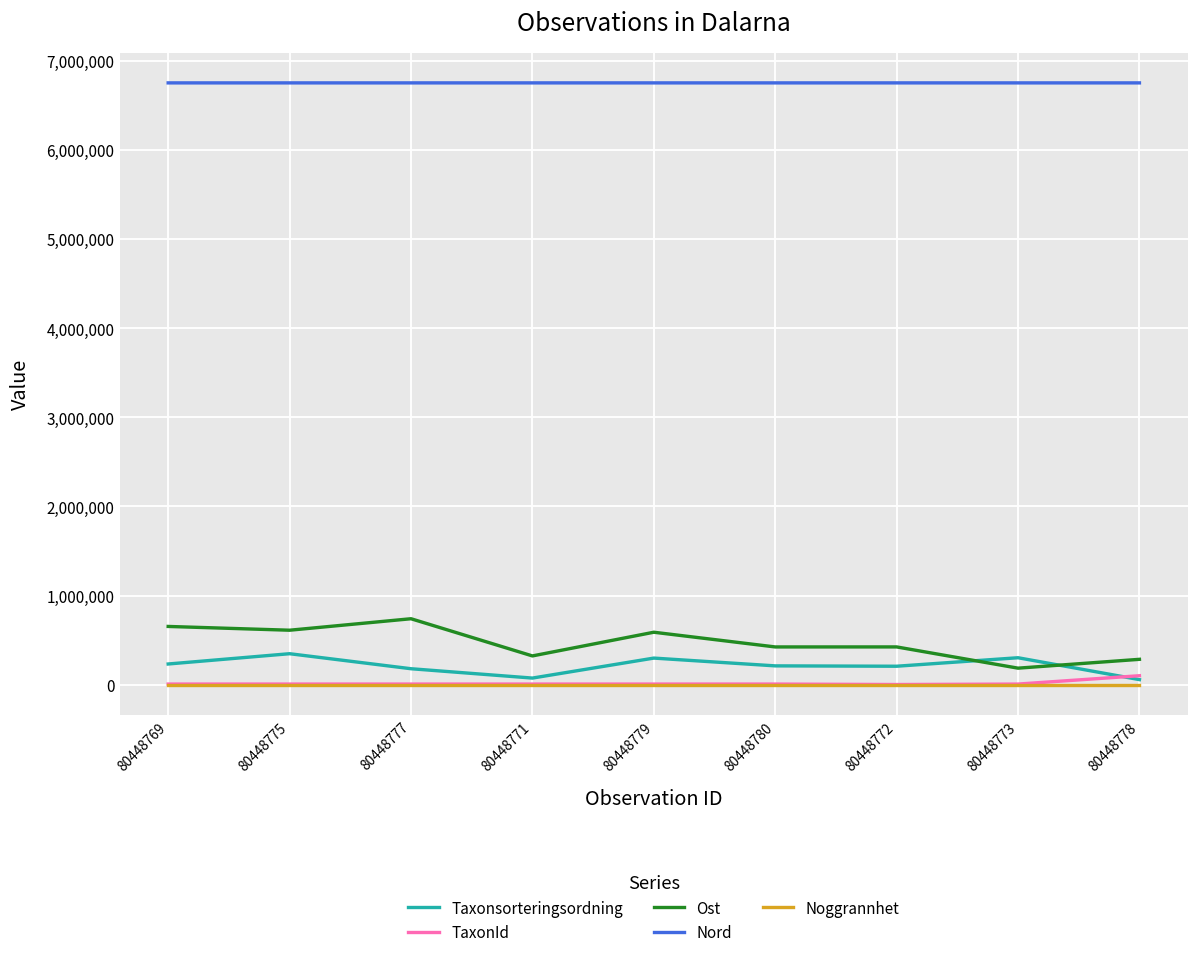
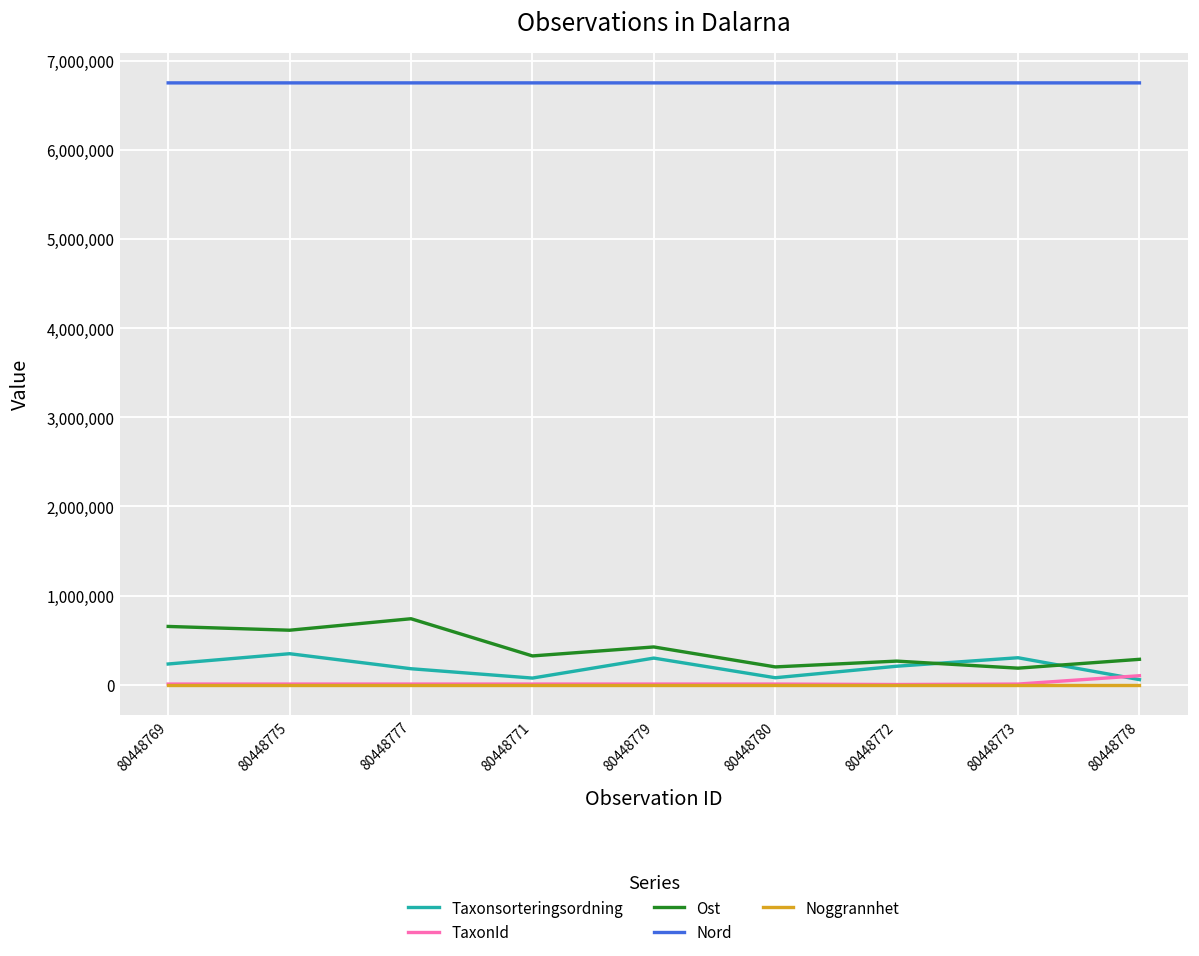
Ost, 80448779: 600,000 -> 400,000
Taxonsorteringsordning, 80448780: 200,000 -> 100,000
Ost, 80448780: 400,000 -> 200,000
Ost, 80448772: 400,000 -> 300,000
